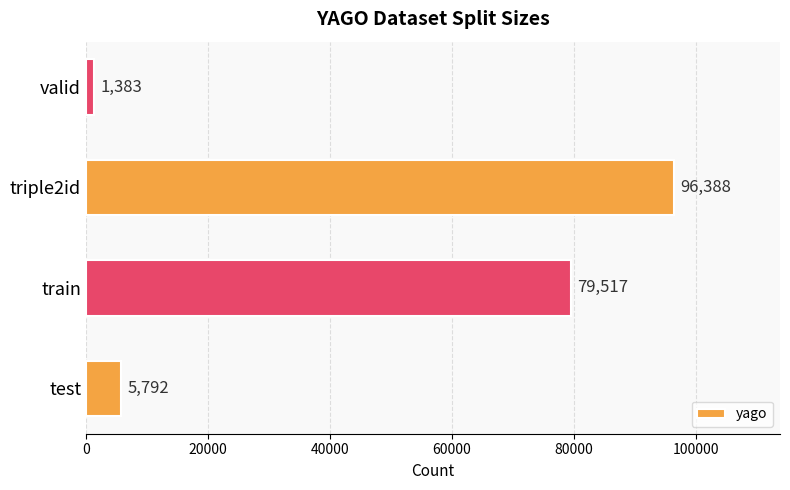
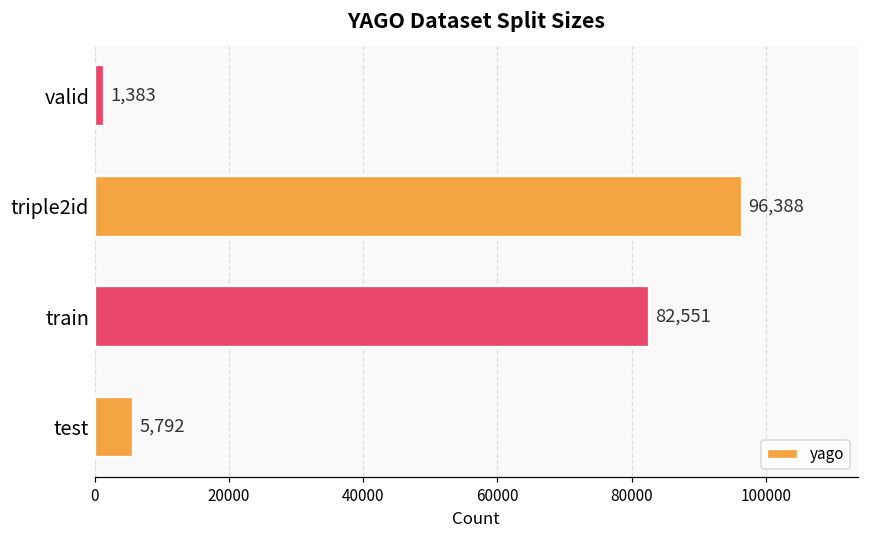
train: 79,517 -> 82,551
